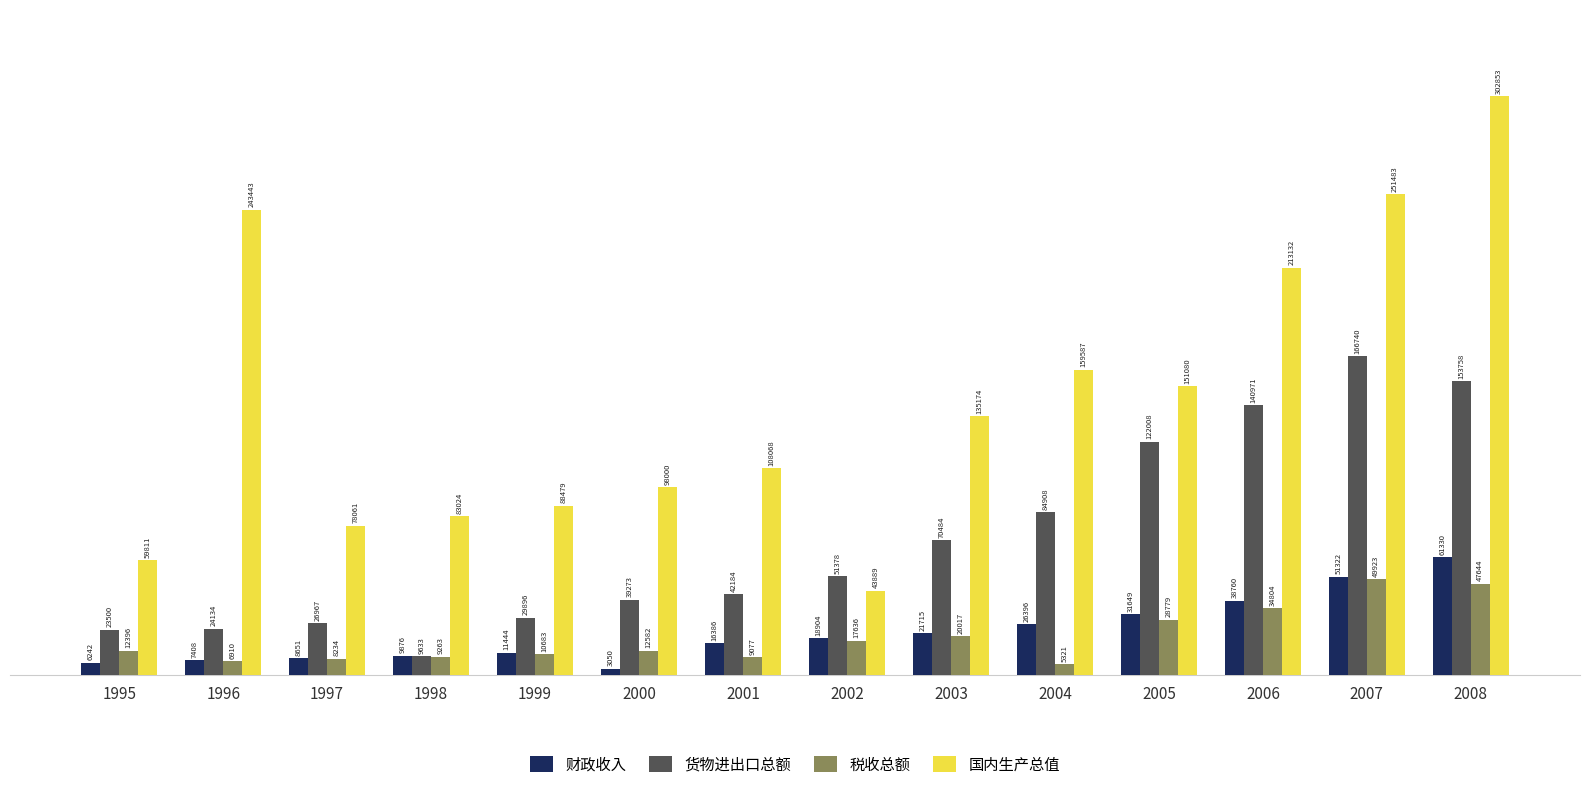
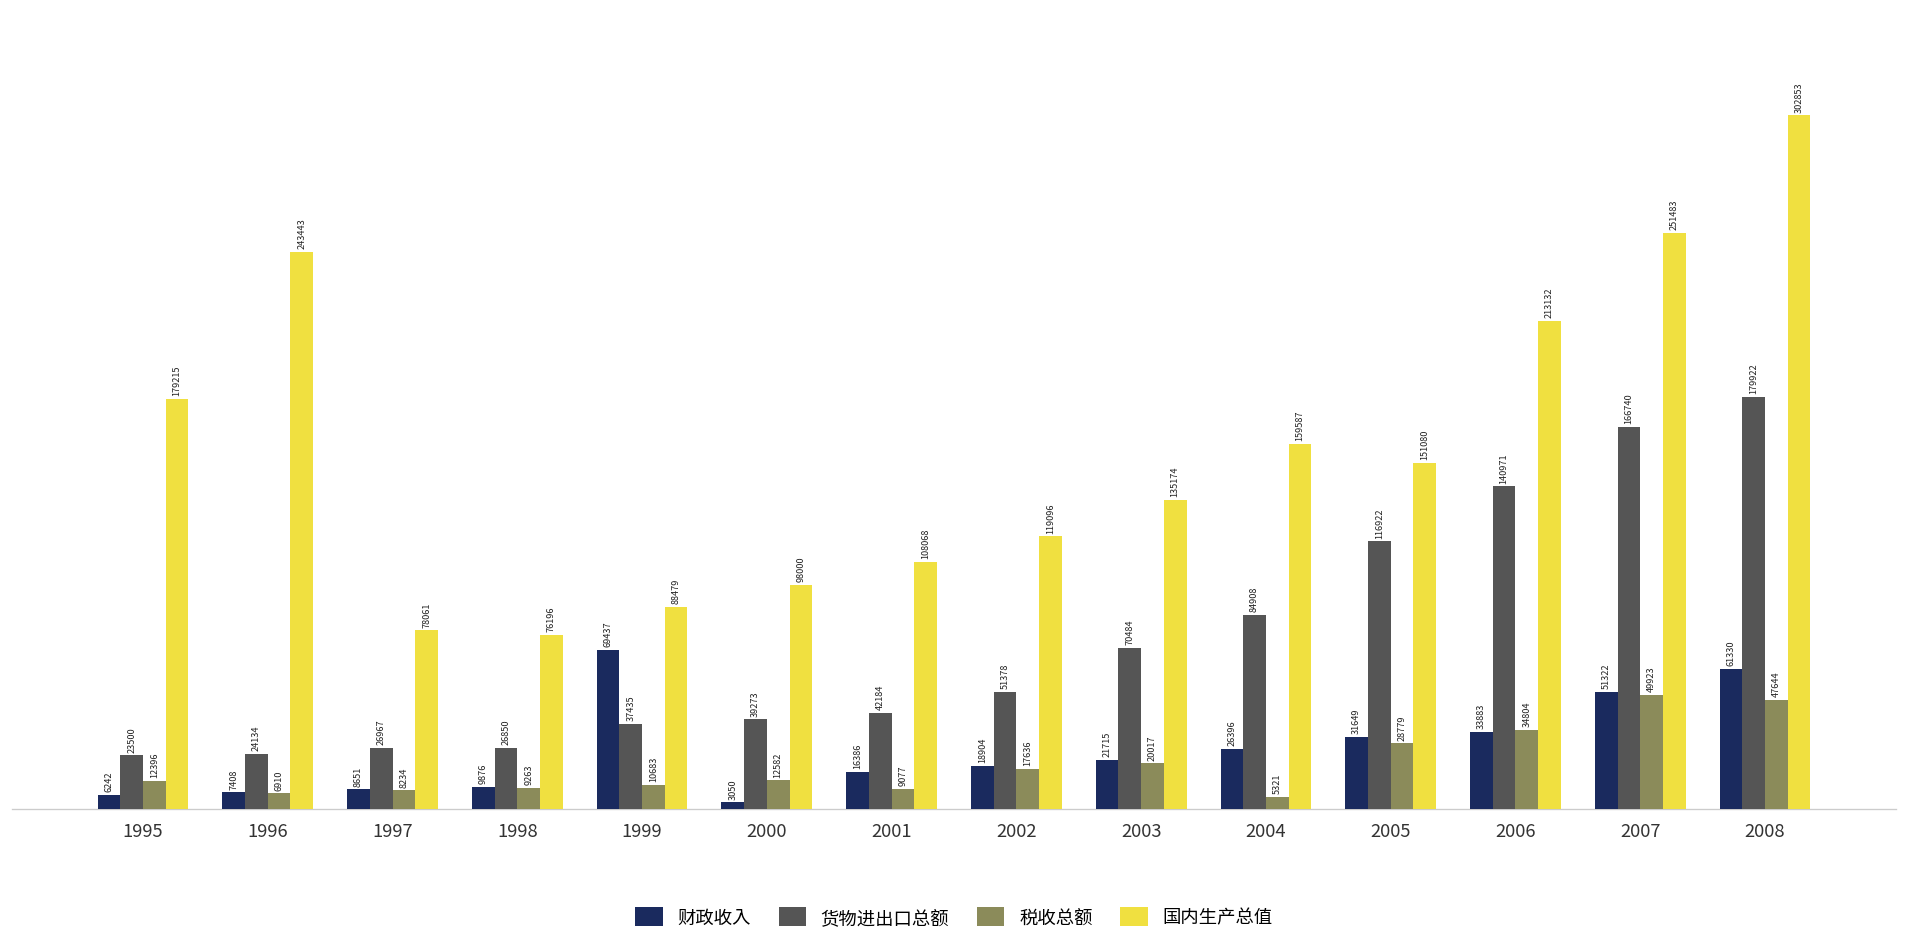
国内生产总值, 1995: 59811 -> 179215
货物进出口总额, 1998: 9633 -> 26850
国内生产总值, 1998: 83024 -> 76196
财政收入, 1999: 11444 -> 69437
货物进出口总额, 1999: 29896 -> 37435
国内生产总值, 2002: 43889 -> 119096
货物进出口总额, 2005: 122008 -> 116922
财政收入, 2006: 38760 -> 33883
货物进出口总额, 2008: 153758 -> 179922
